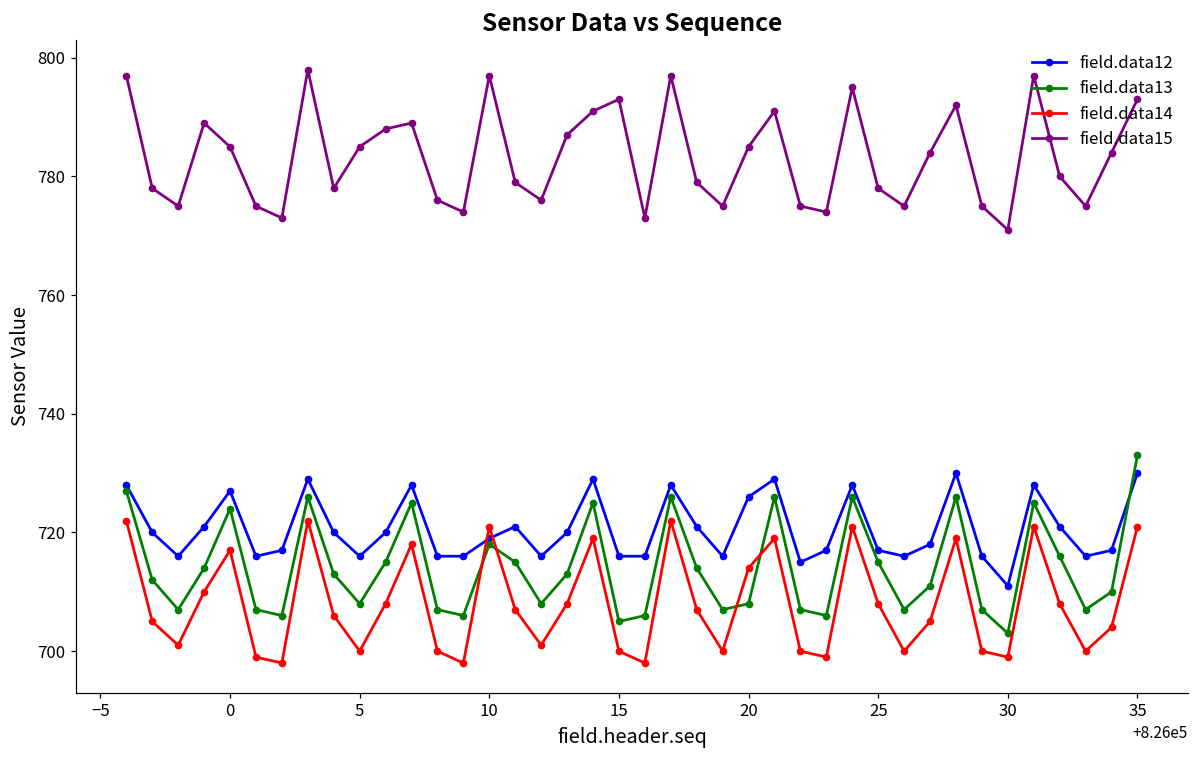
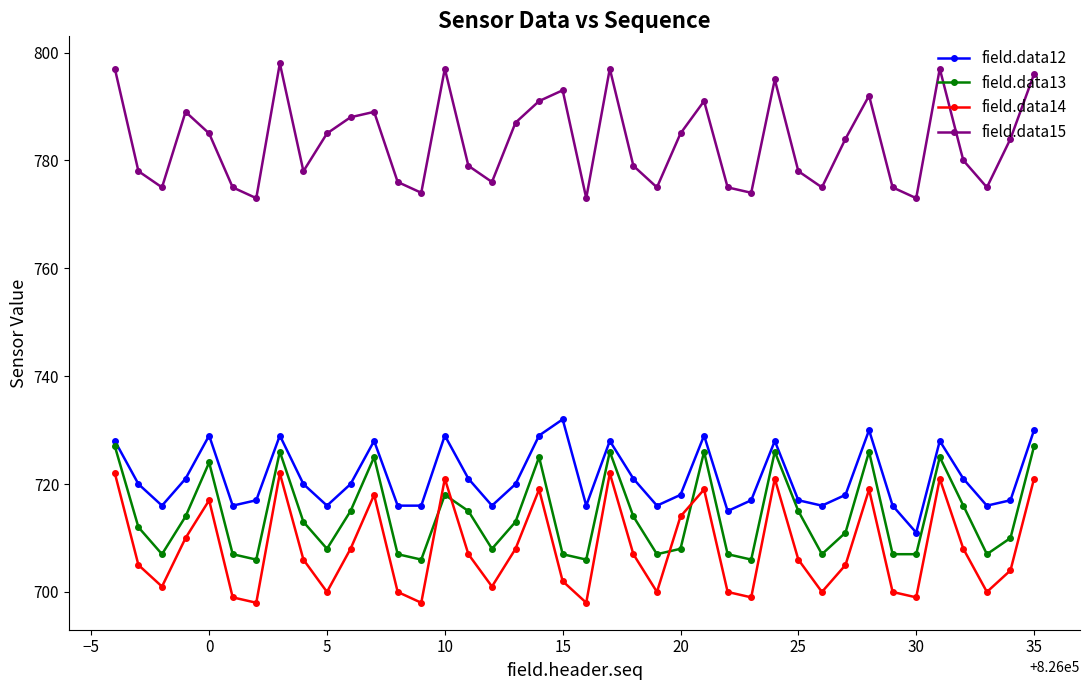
field.data12, 0: 727 -> 729
field.data12, 10: 719 -> 729
field.data12, 15: 716 -> 732
field.data13, 15: 705 -> 707
field.data14, 15: 700 -> 702
field.data12, 20: 726 -> 718
field.data14, 25: 708 -> 706
field.data13, 30: 703 -> 707
field.data15, 30: 771 -> 773
field.data13, 35: 733 -> 727
field.data15, 35: 793 -> 796
